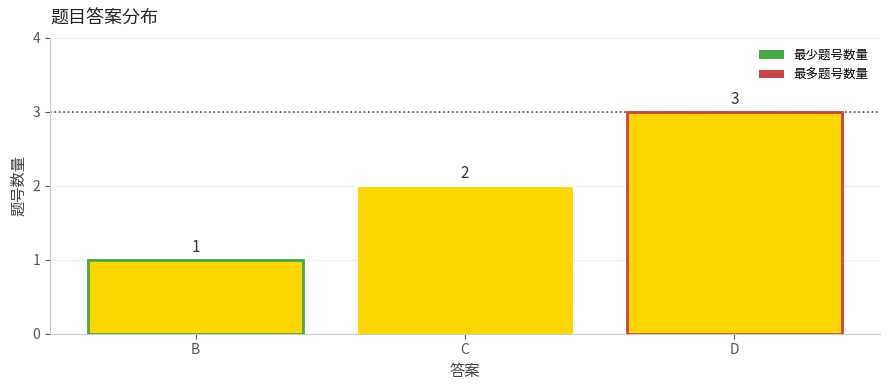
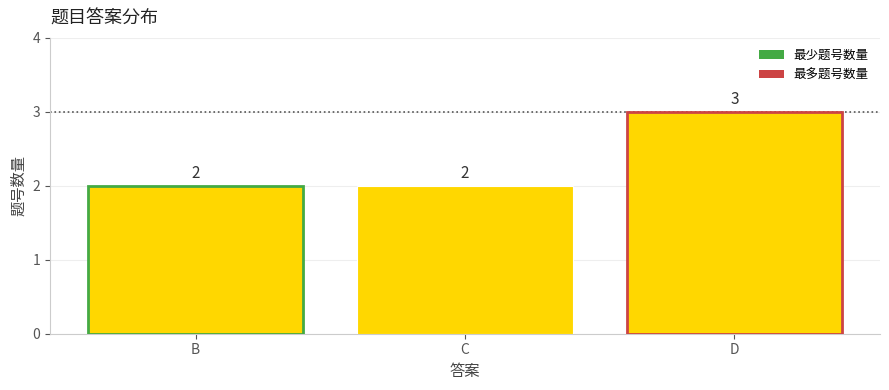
B: 1 -> 2
